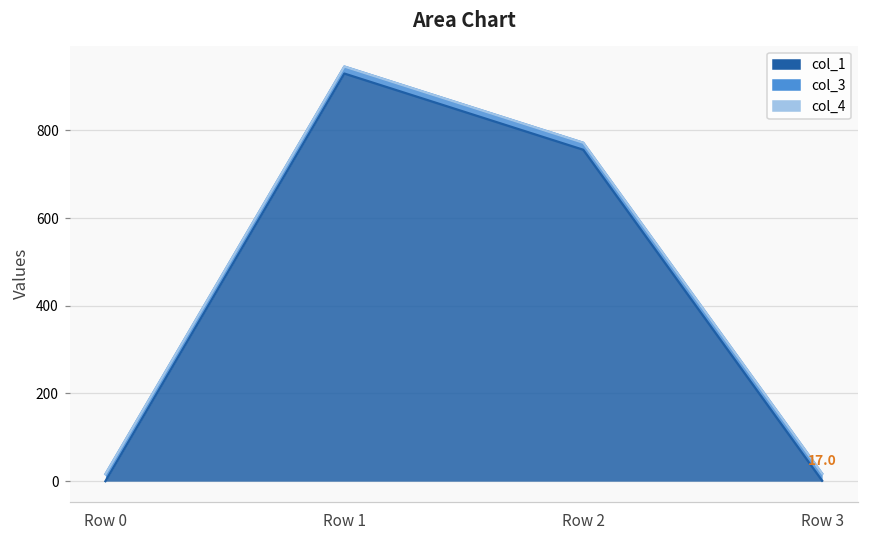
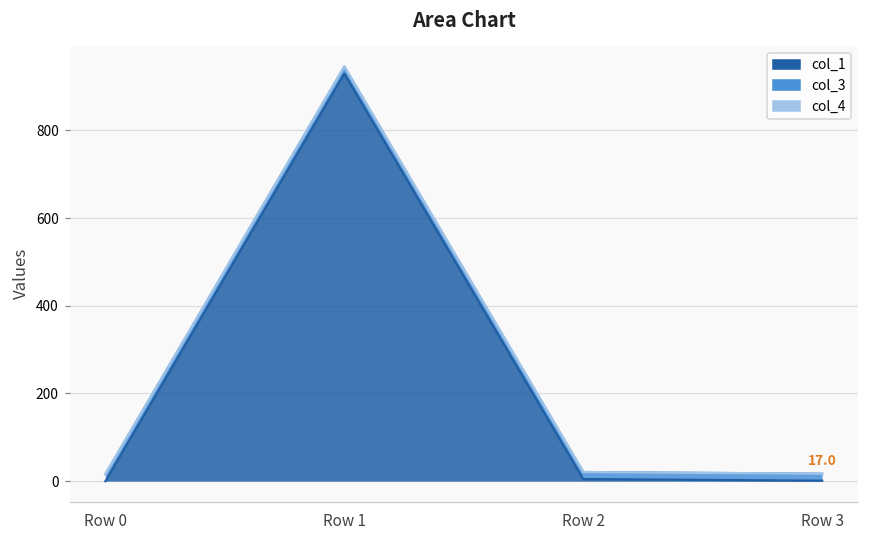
col_1, Row 2: 760 -> 0
